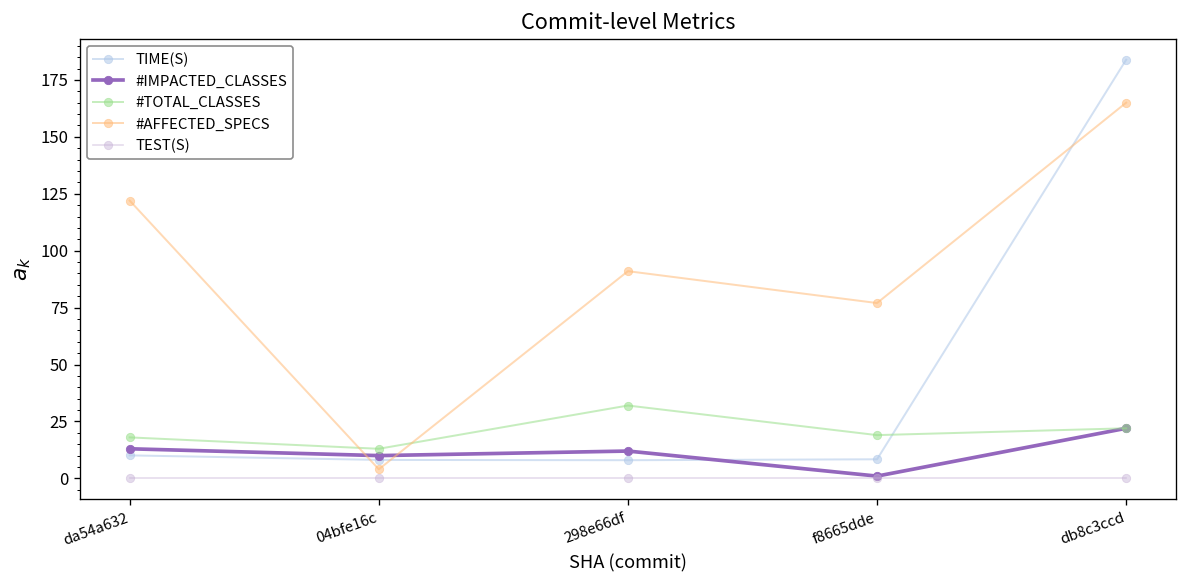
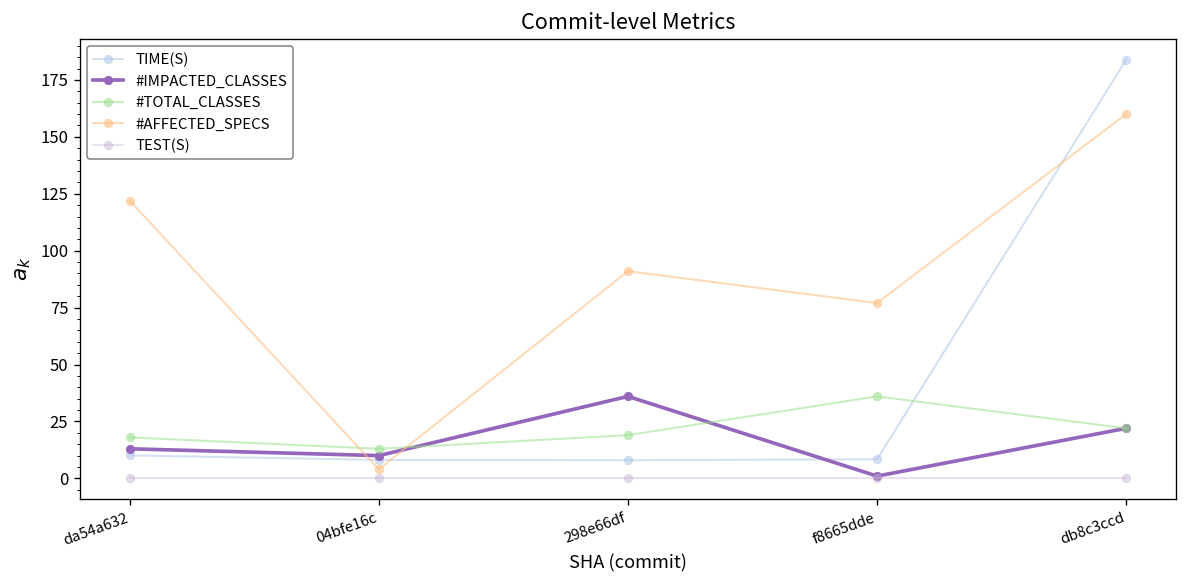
#IMPACTED_CLASSES, 298e66df: 12 -> 36
#TOTAL_CLASSES, 298e66df: 32 -> 19
#TOTAL_CLASSES, f8665dde: 19 -> 36
#AFFECTED_SPECS, db8c3ccd: 165 -> 160
